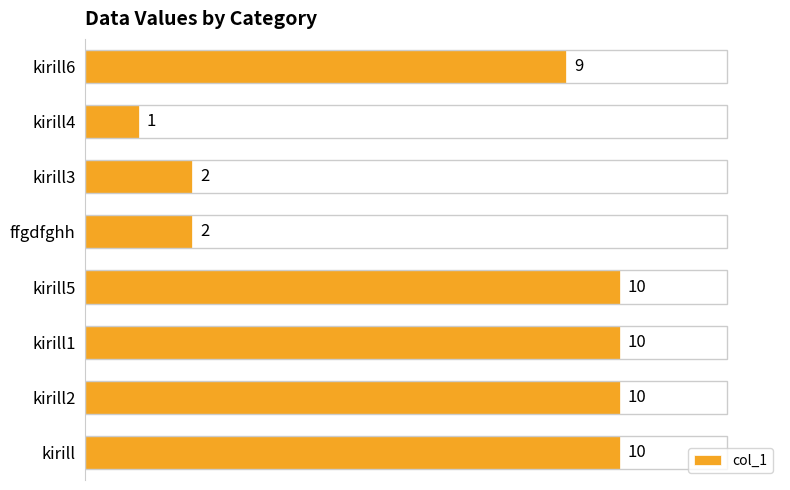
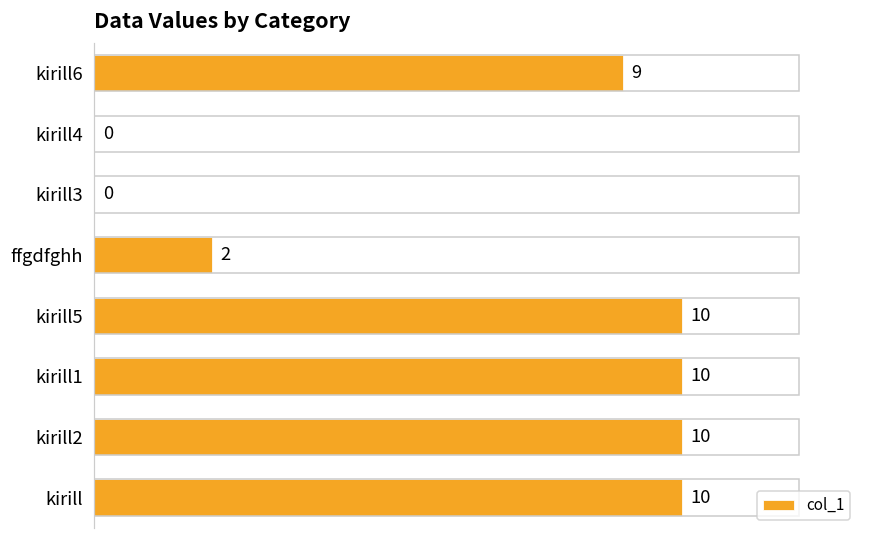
kirill4: 1 -> 0
kirill3: 2 -> 0
